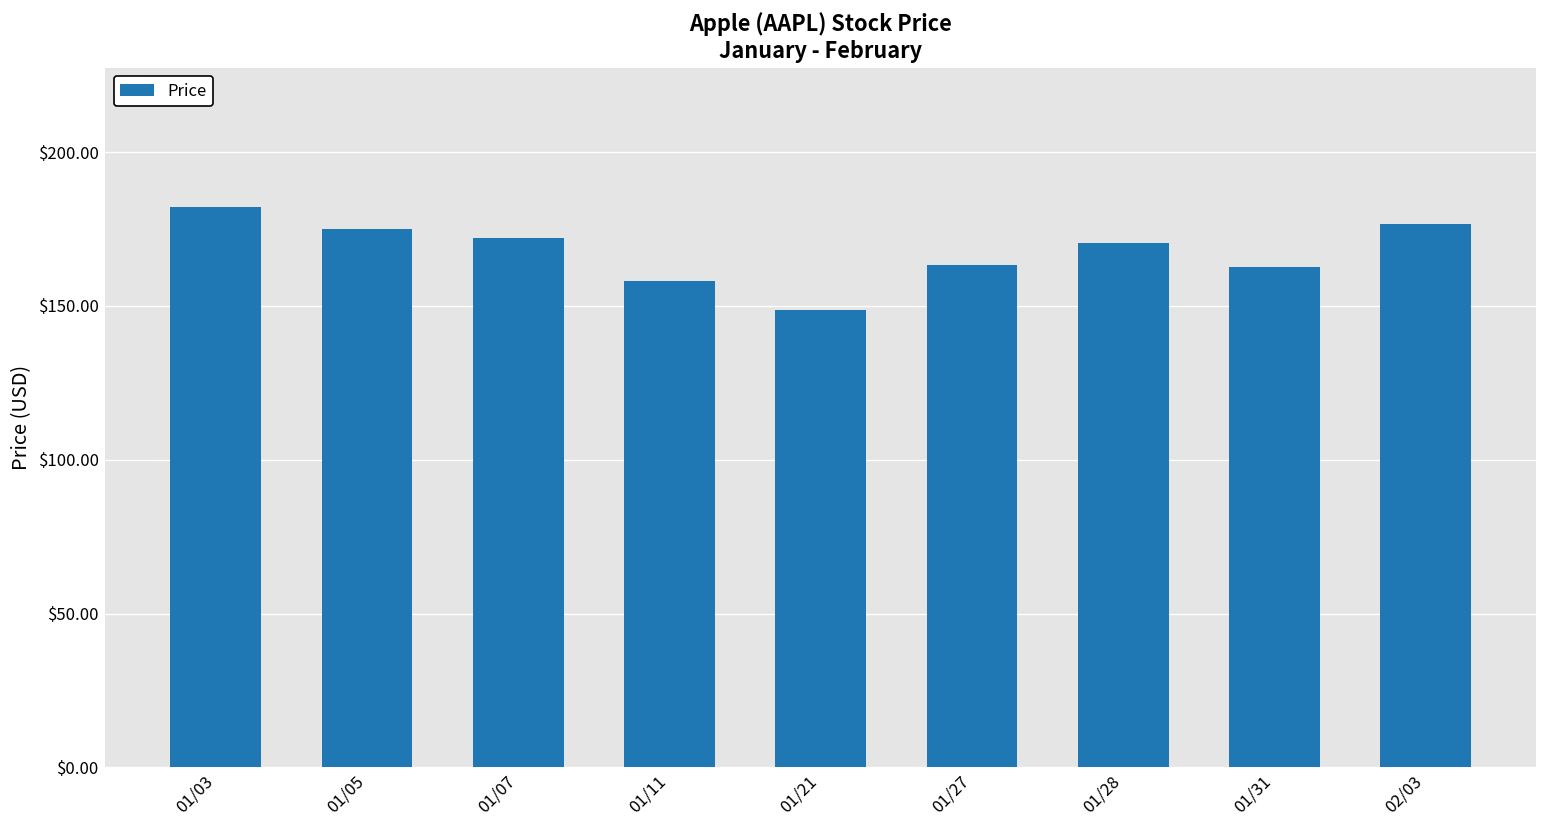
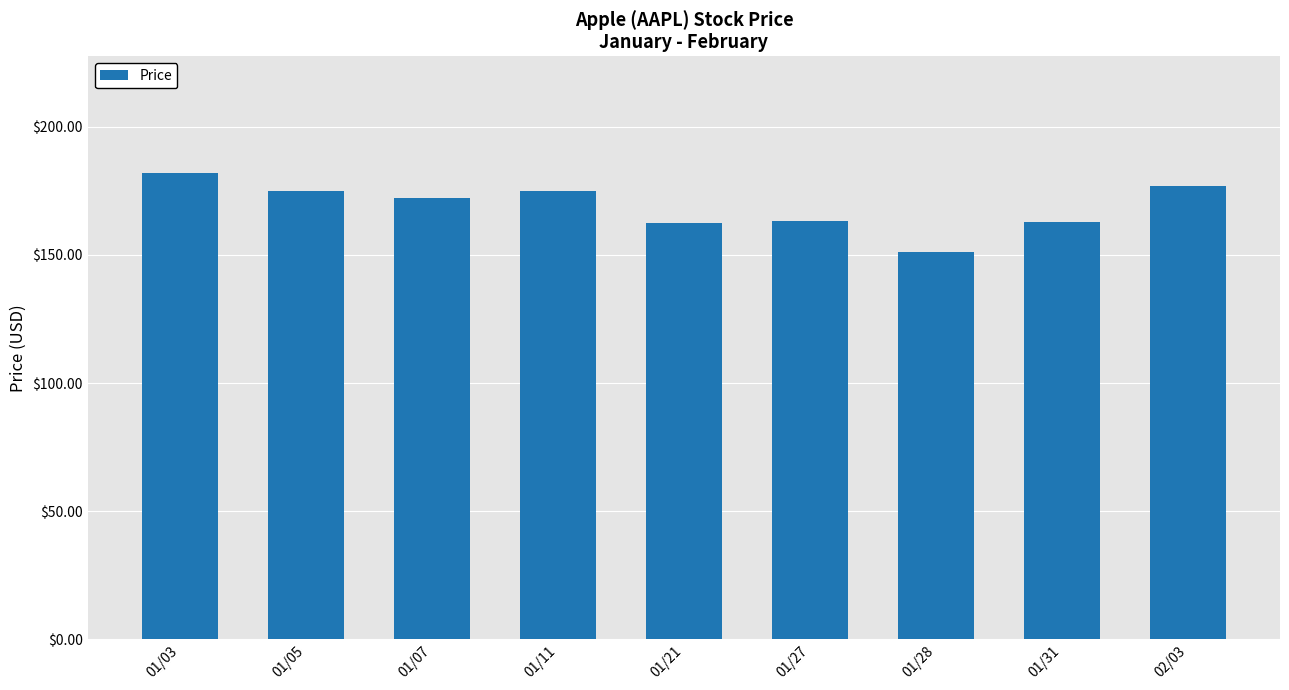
01/11: $158 -> $175
01/21: $149 -> $162
01/28: $170 -> $151
